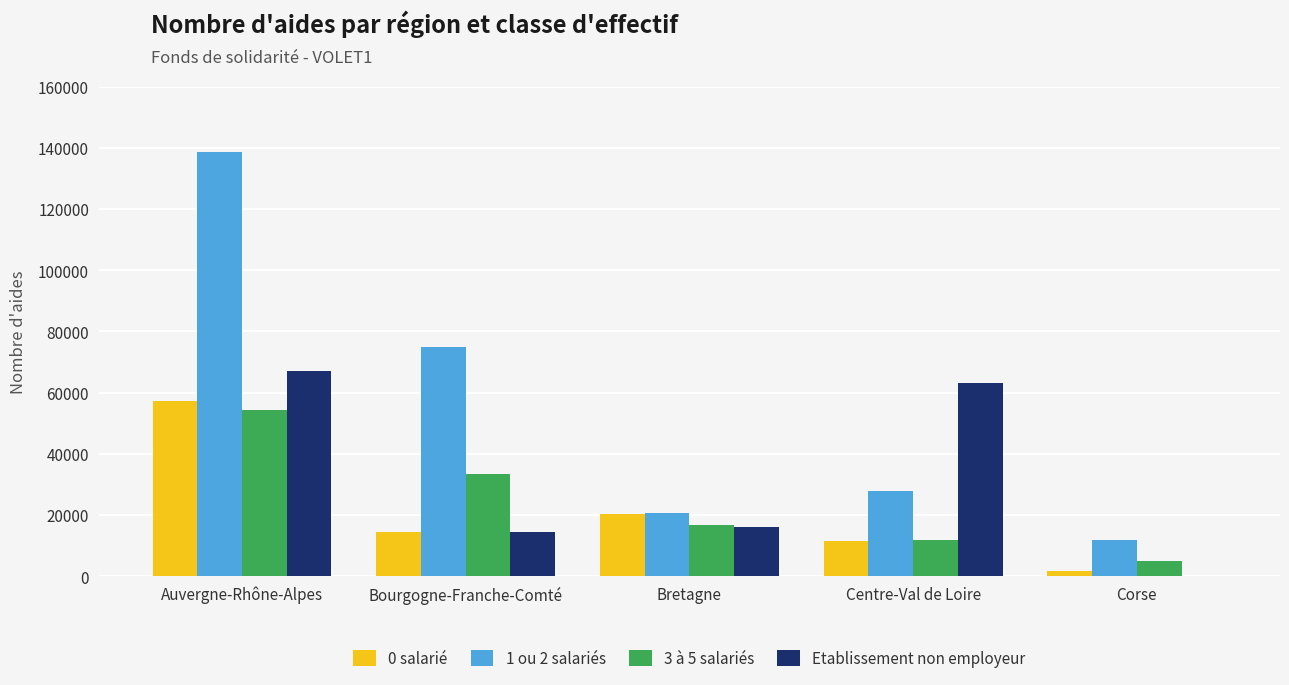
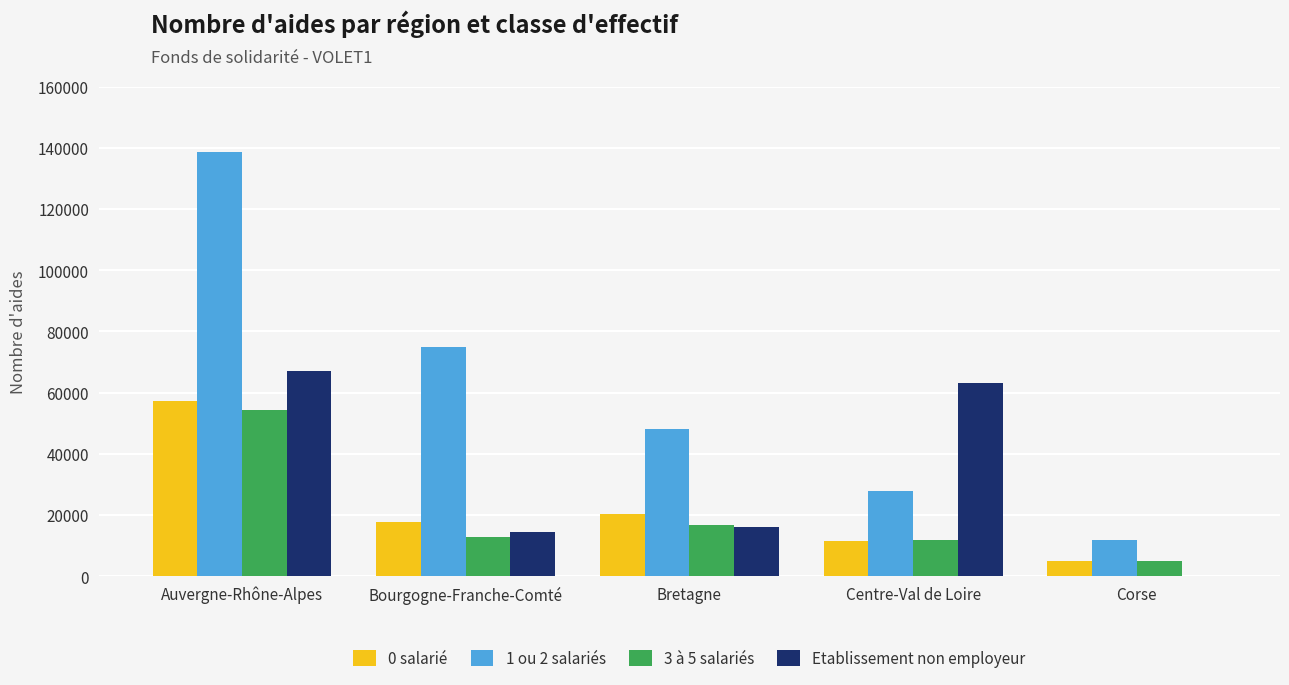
0 salarié, Bourgogne-Franche-Comté: 14000 -> 18000
3 à 5 salariés, Bourgogne-Franche-Comté: 33000 -> 13000
1 ou 2 salariés, Bretagne: 21000 -> 48000
0 salarié, Corse: 2000 -> 5000
